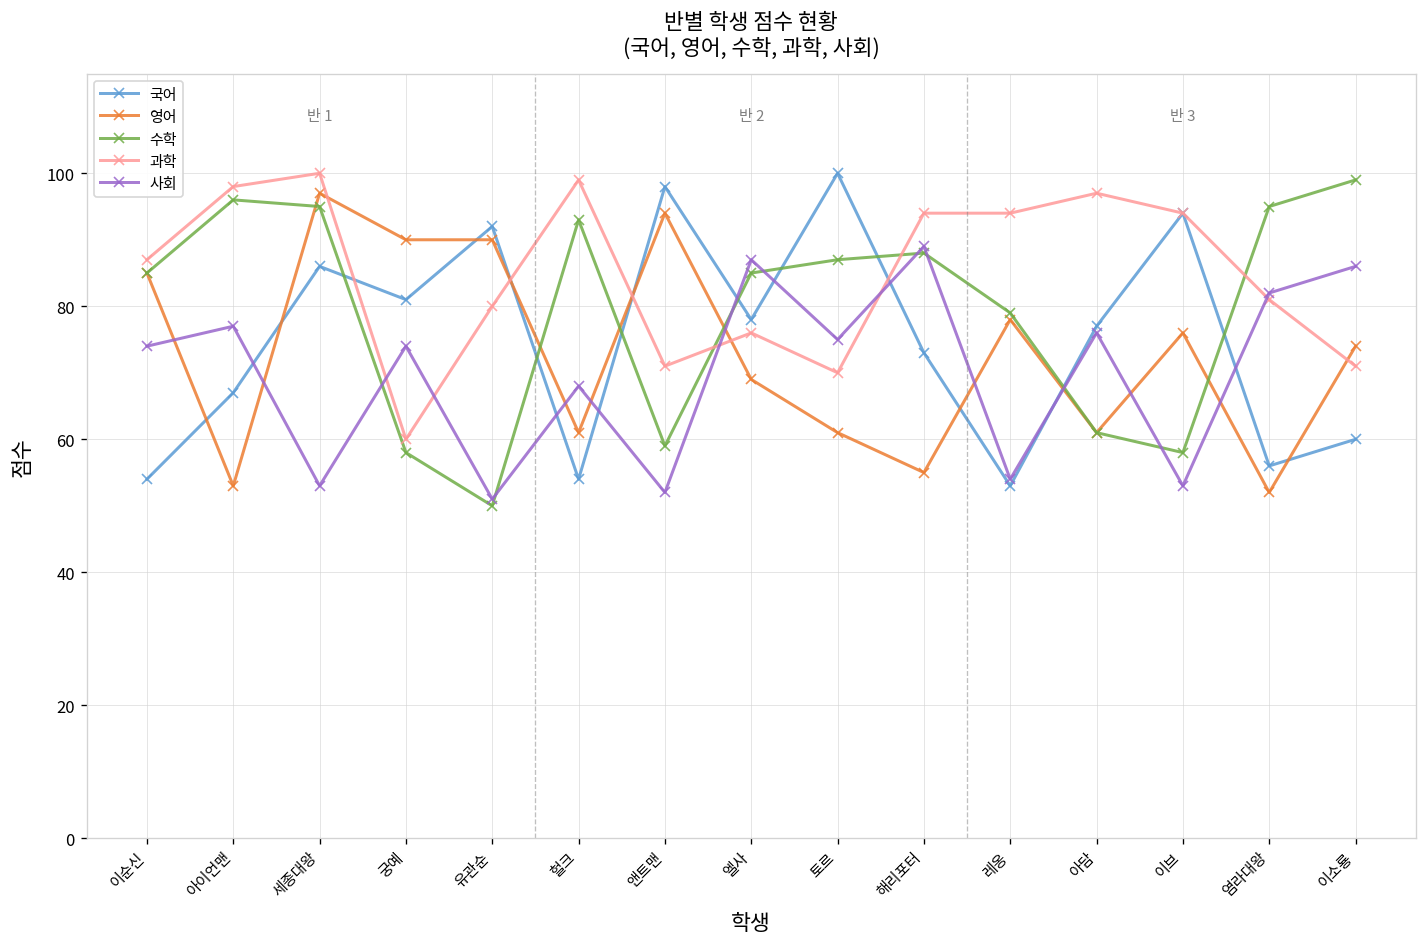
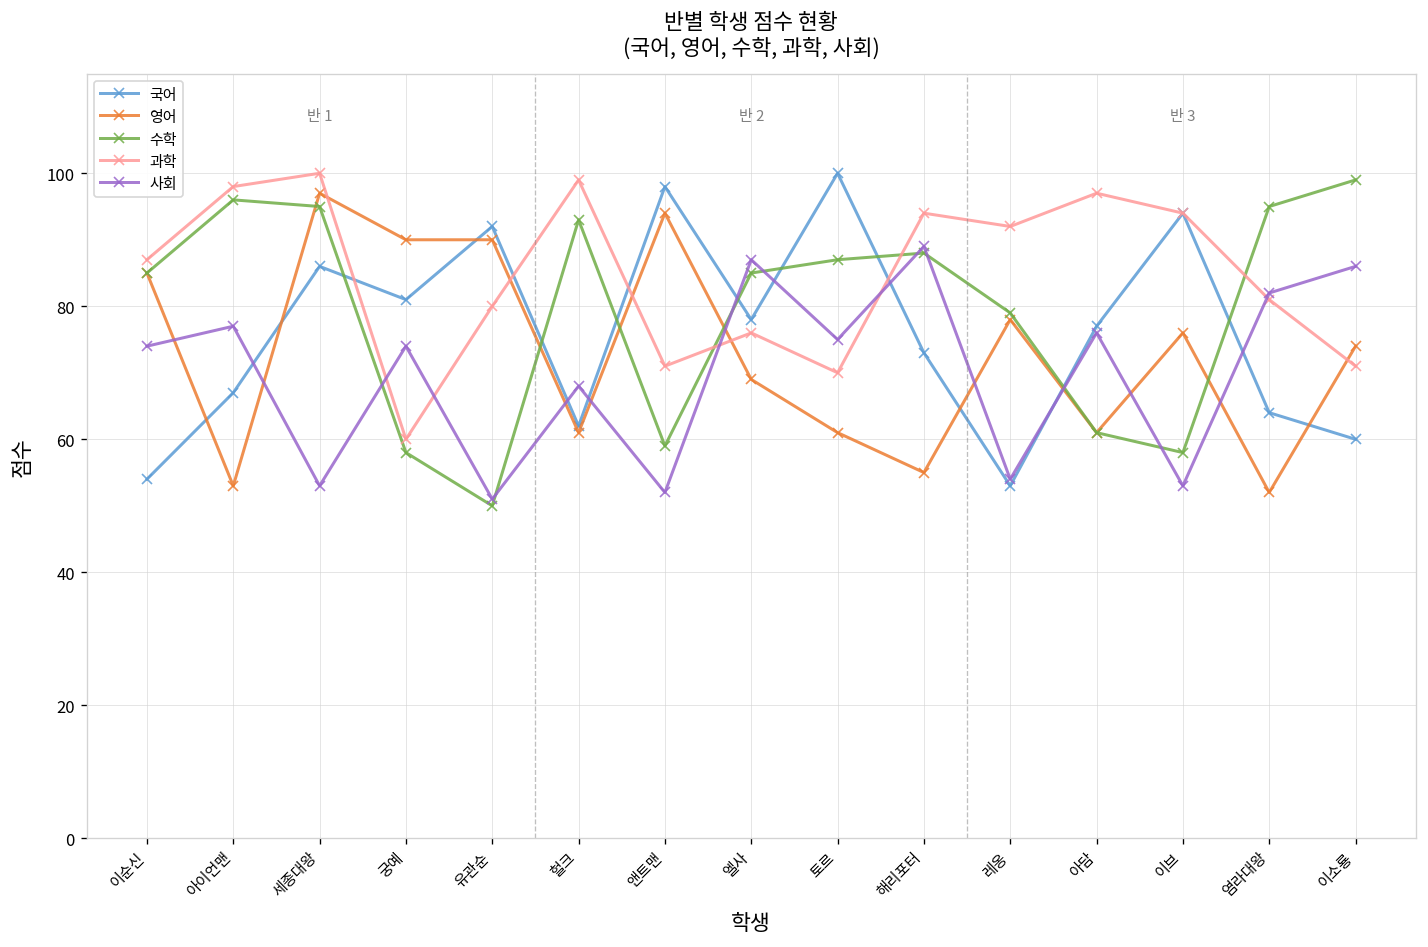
국어, 헐크: 54 -> 62
과학, 레옹: 94 -> 92
국어, 염라대왕: 56 -> 64
